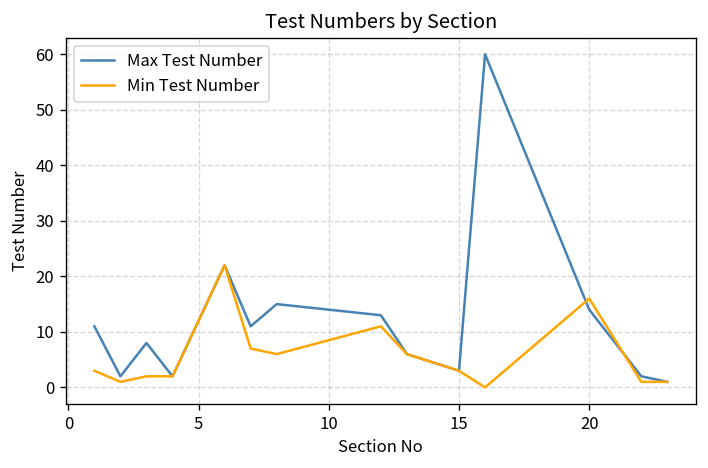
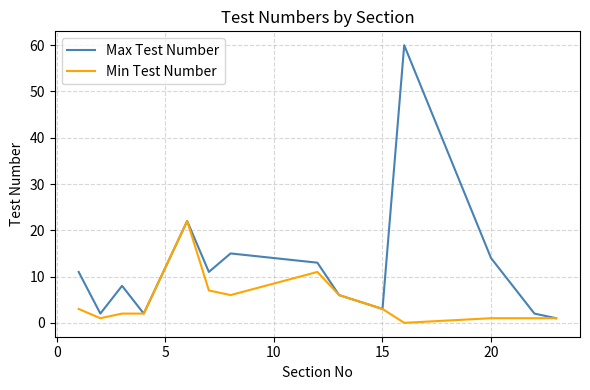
Min Test Number, 20: 16 -> 1
